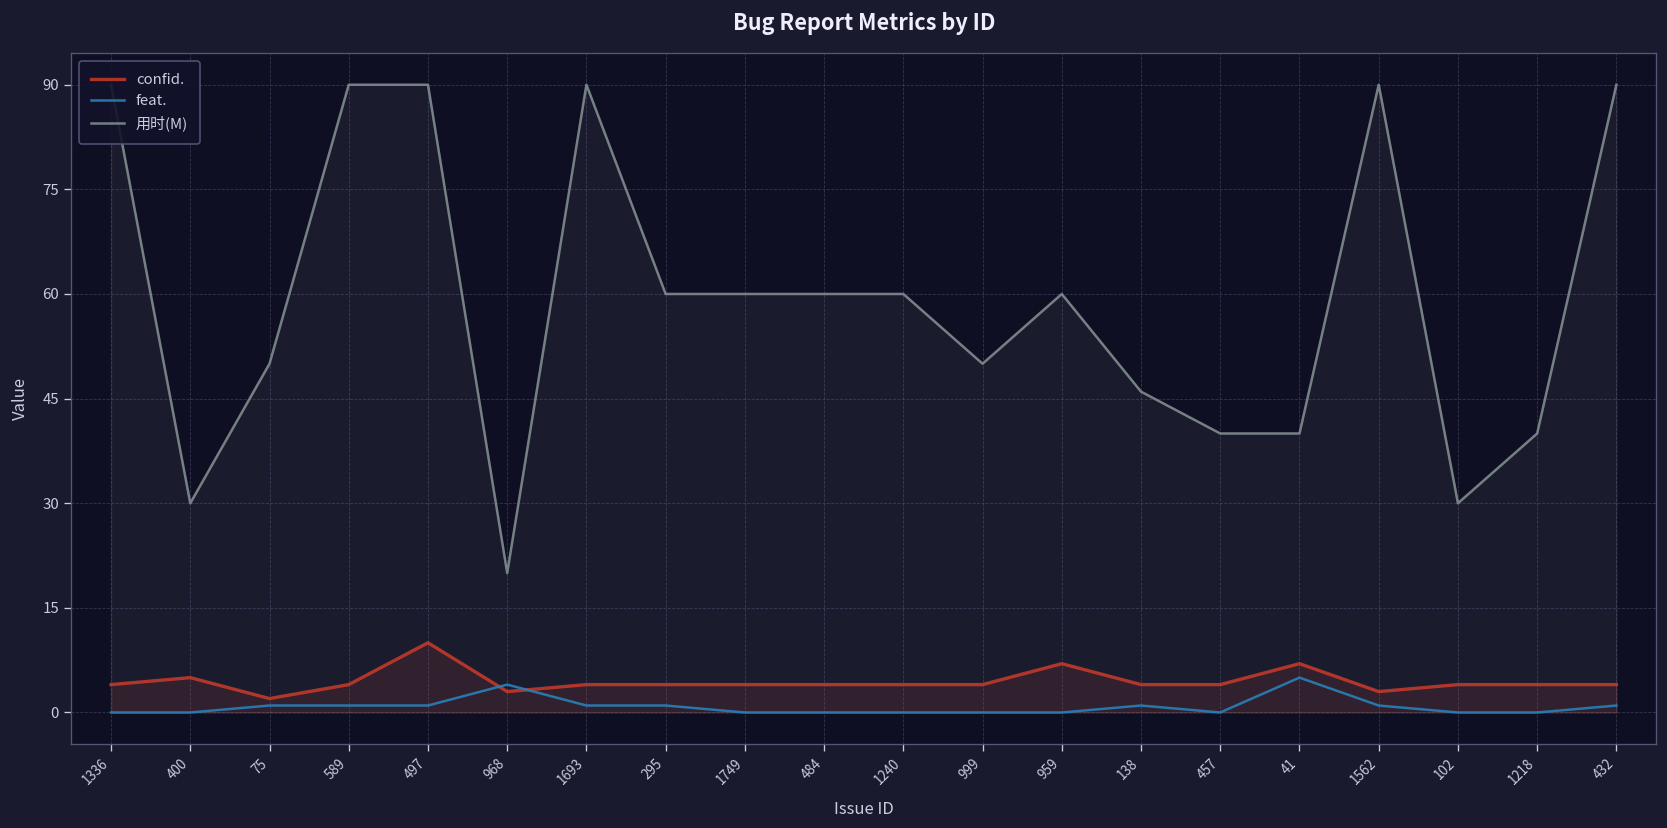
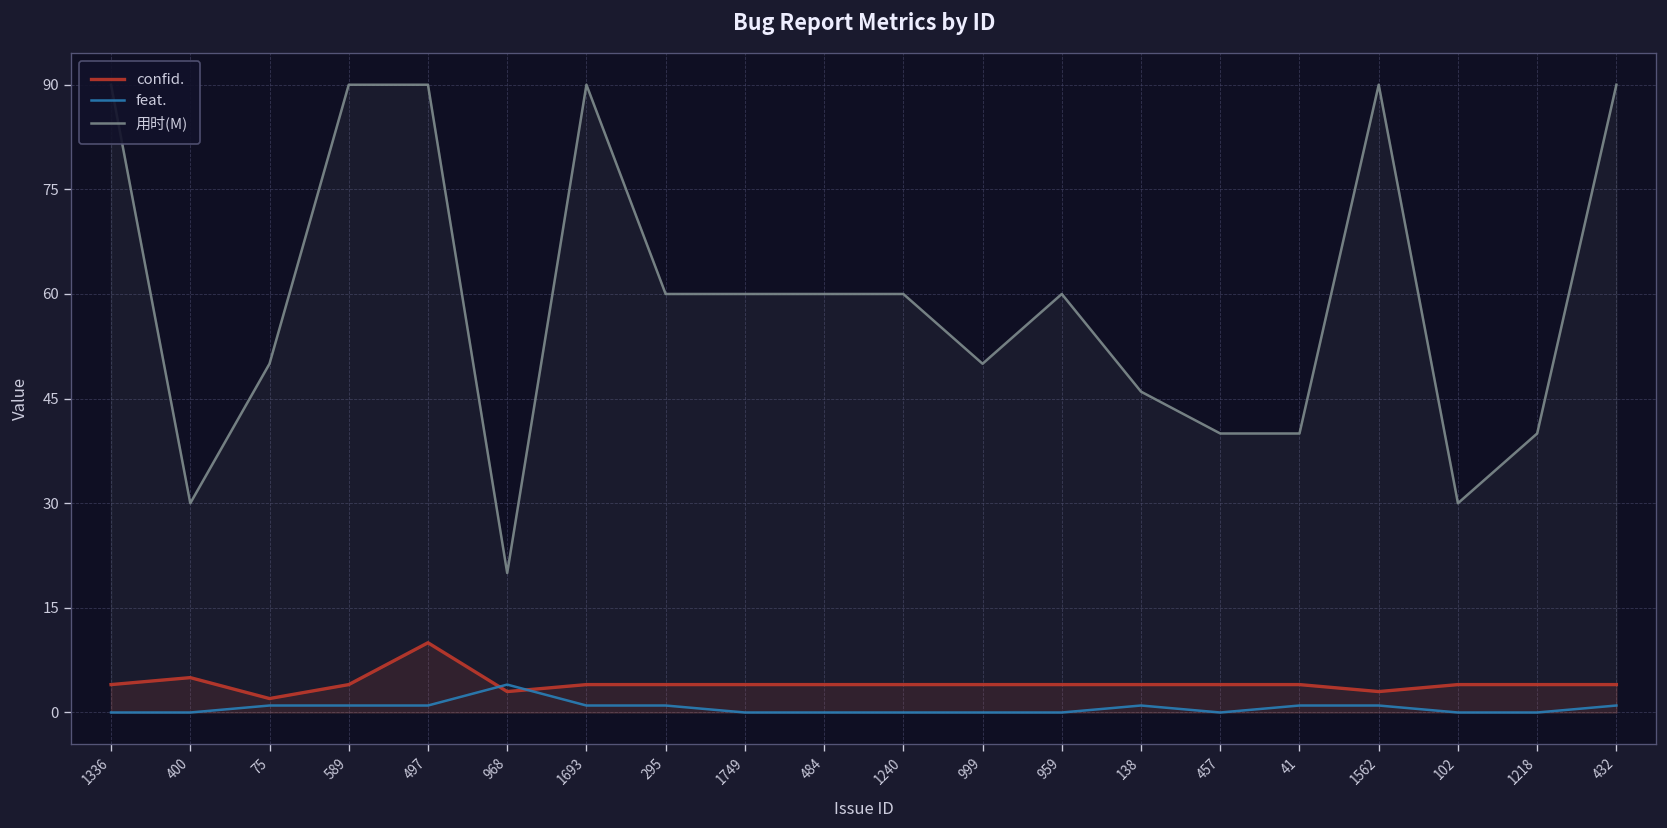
confid., 959: 7 -> 4
confid., 41: 7 -> 4
feat., 41: 5 -> 1
